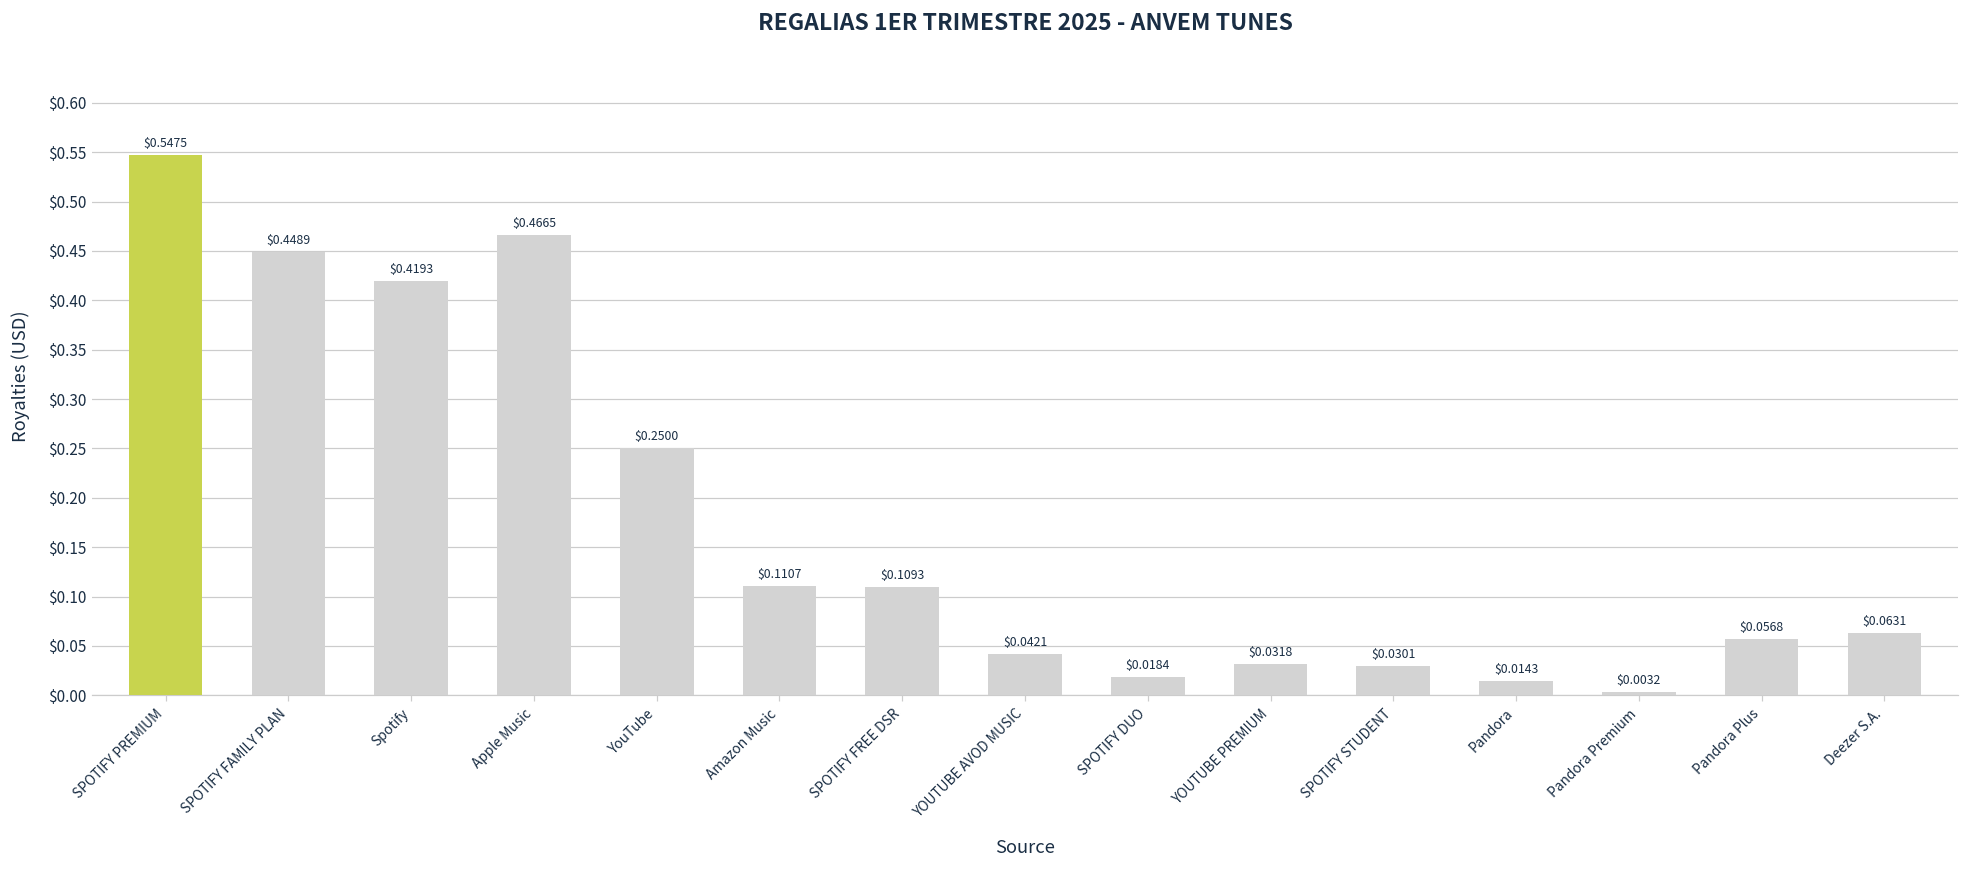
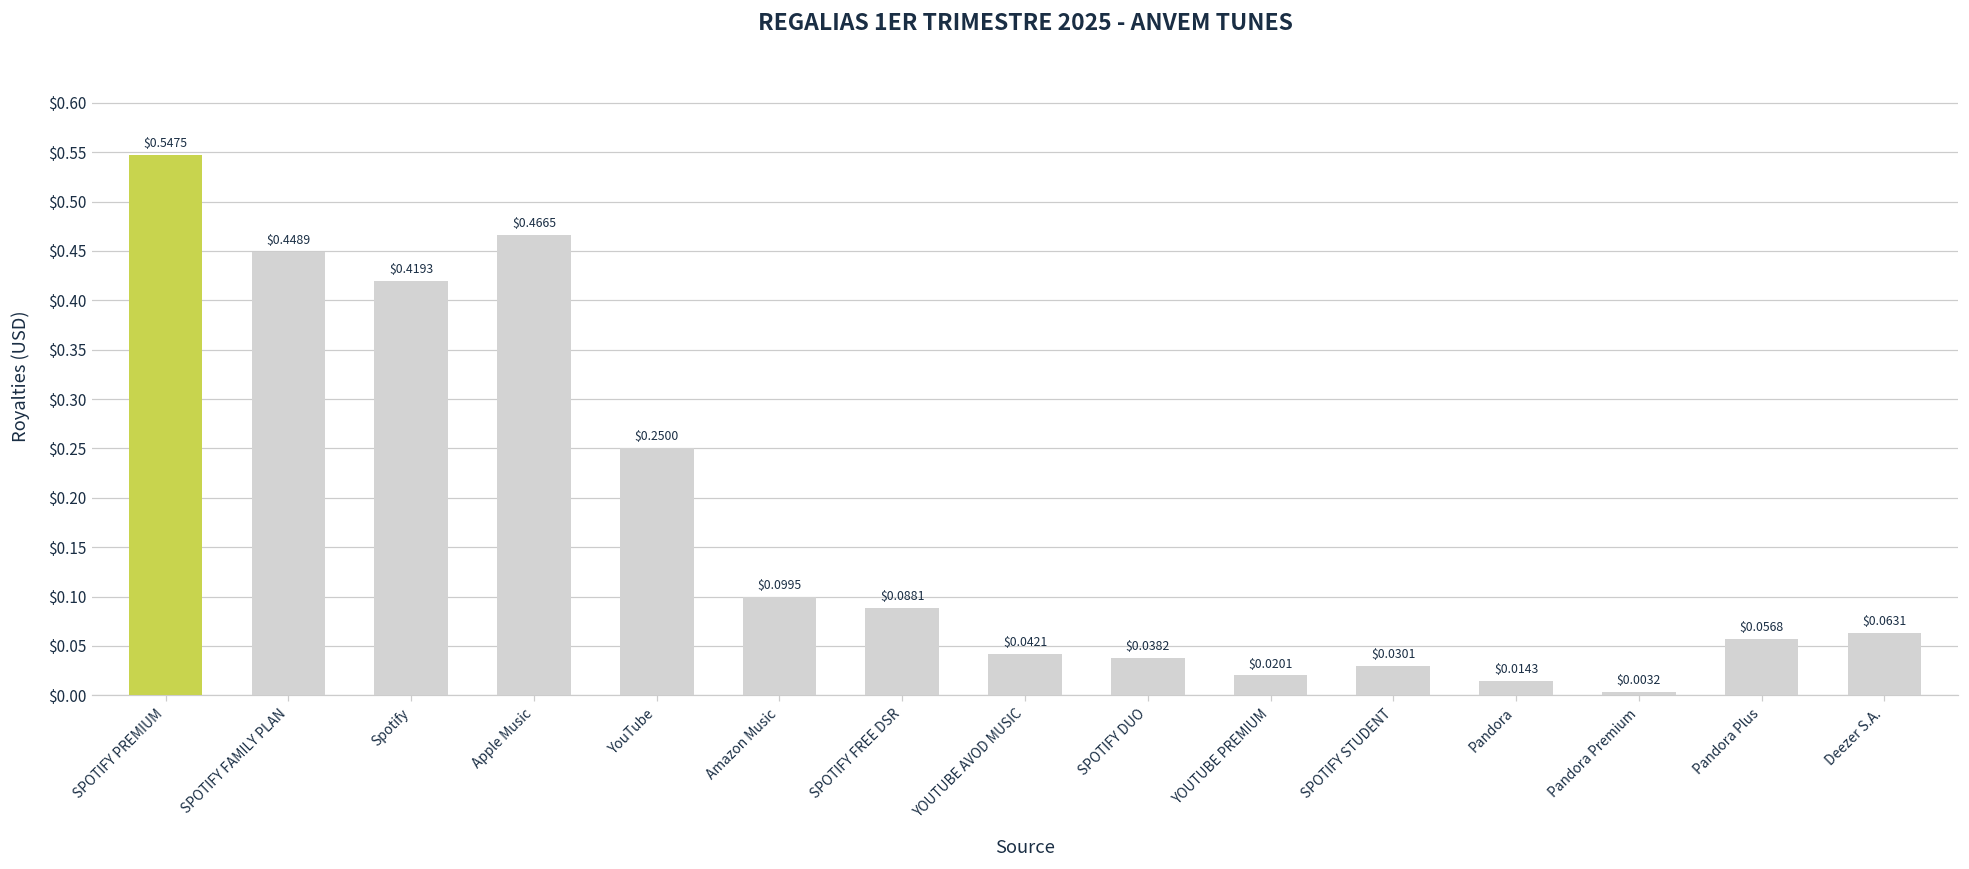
Amazon Music: $0.1107 -> $0.0995
SPOTIFY FREE DSR: $0.1093 -> $0.0881
SPOTIFY DUO: $0.0184 -> $0.0382
YOUTUBE PREMIUM: $0.0318 -> $0.0201
